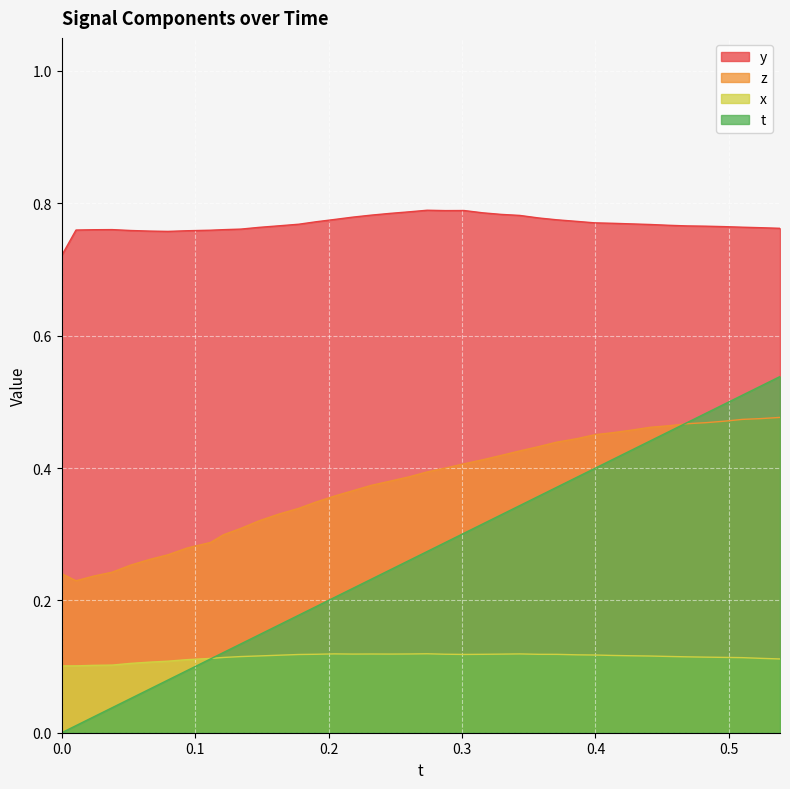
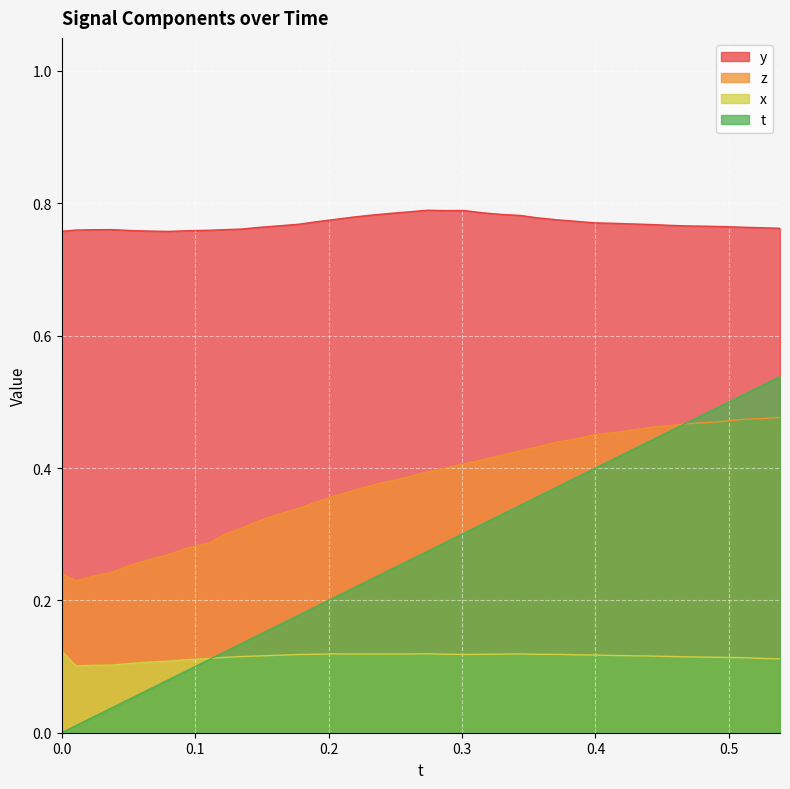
y, 0.0: 0.72 -> 0.76
x, 0.0: 0.10 -> 0.12
